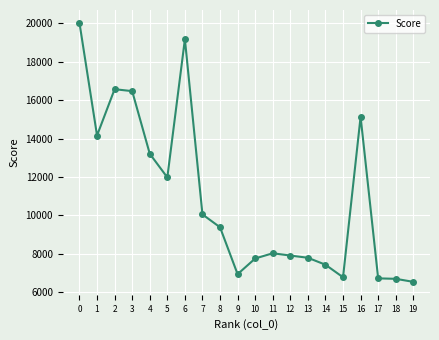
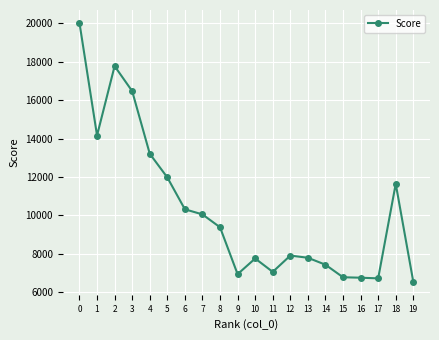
2: 16600 -> 17800
6: 19200 -> 10300
11: 8000 -> 7100
16: 15100 -> 6800
18: 6700 -> 11600
